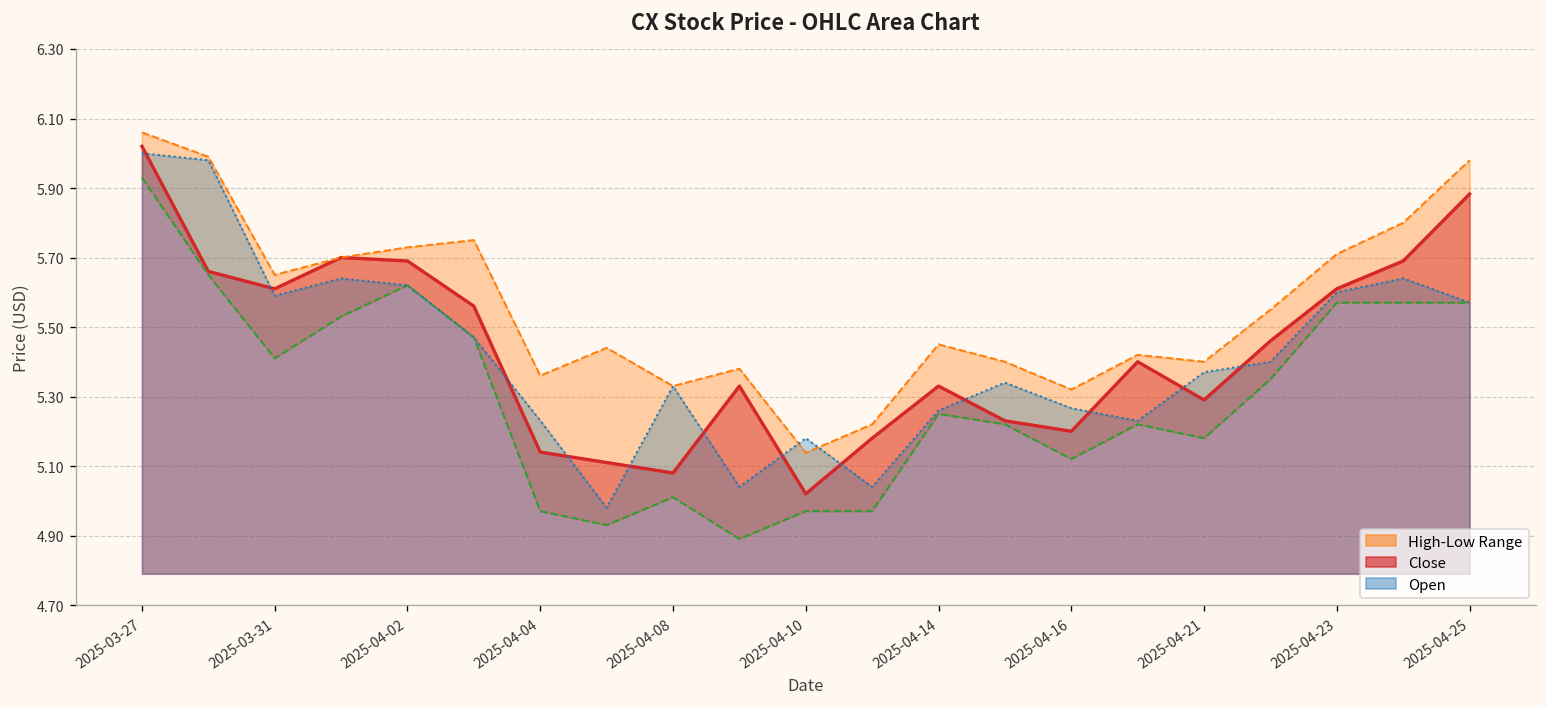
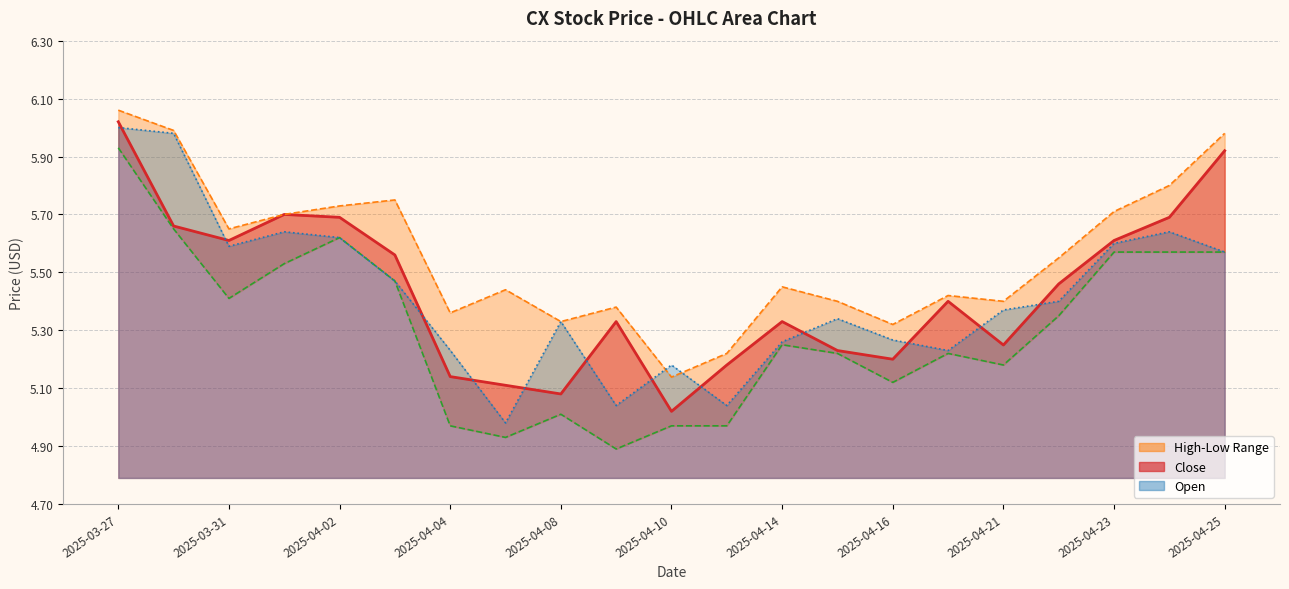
Close, 2025-04-21: 5.29 -> 5.25
Close, 2025-04-25: 5.88 -> 5.92
